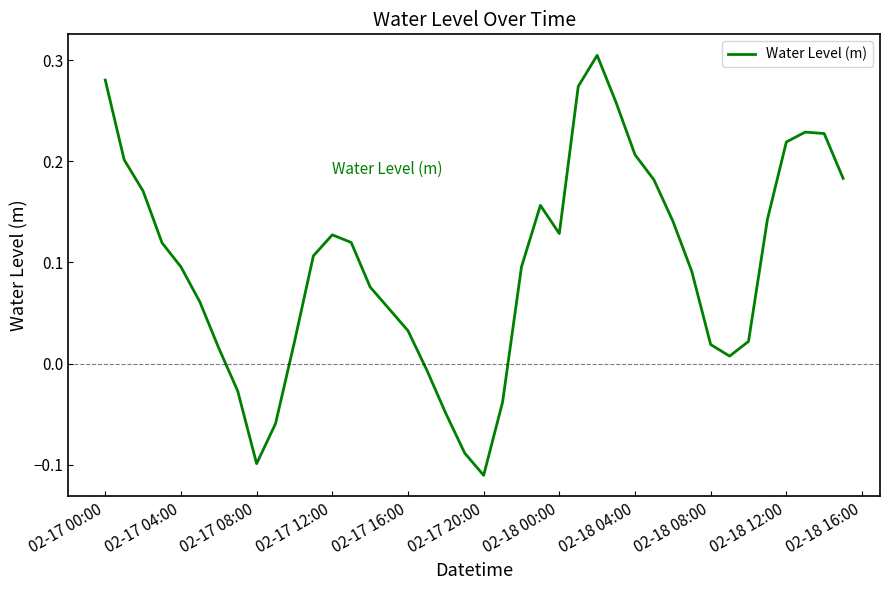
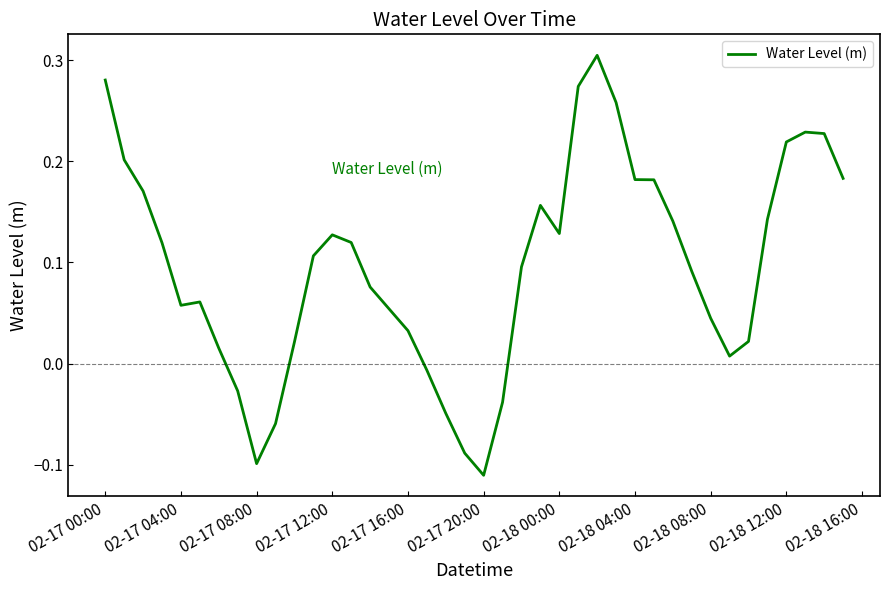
02-17 04:00: 0.096 -> 0.058
02-18 04:00: 0.206 -> 0.182
02-18 08:00: 0.019 -> 0.045
